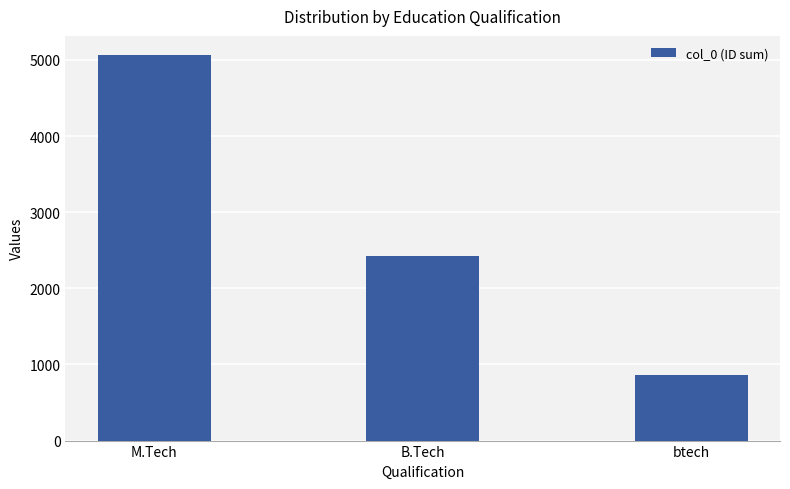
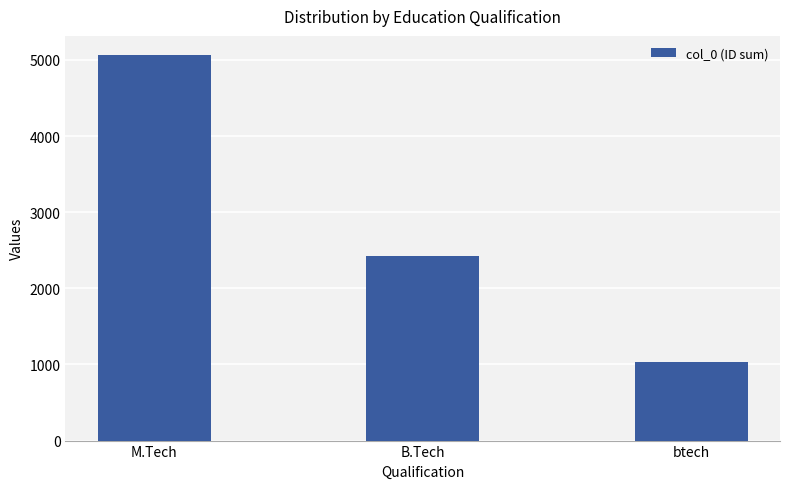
btech: 900 -> 1000
